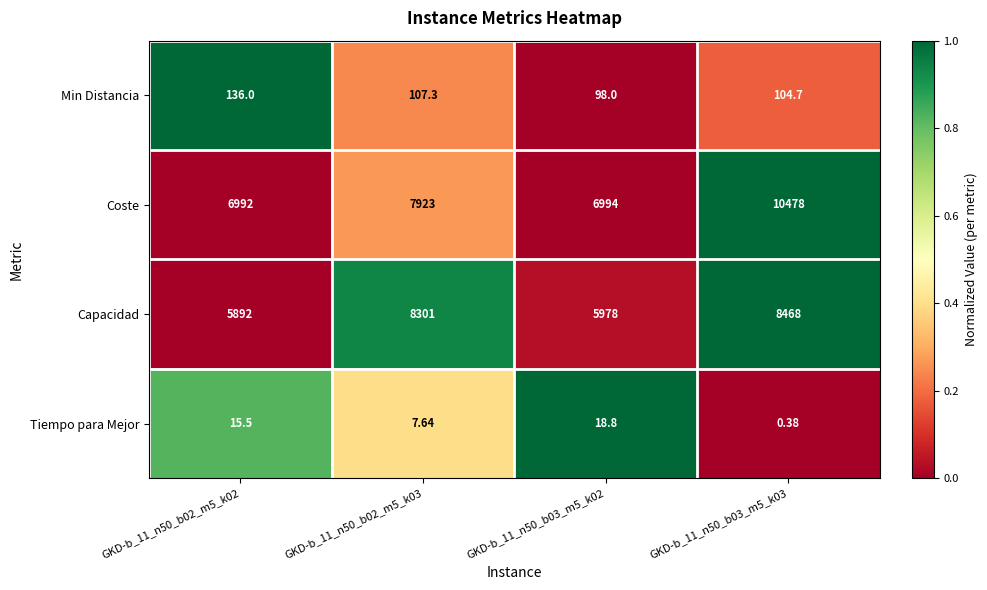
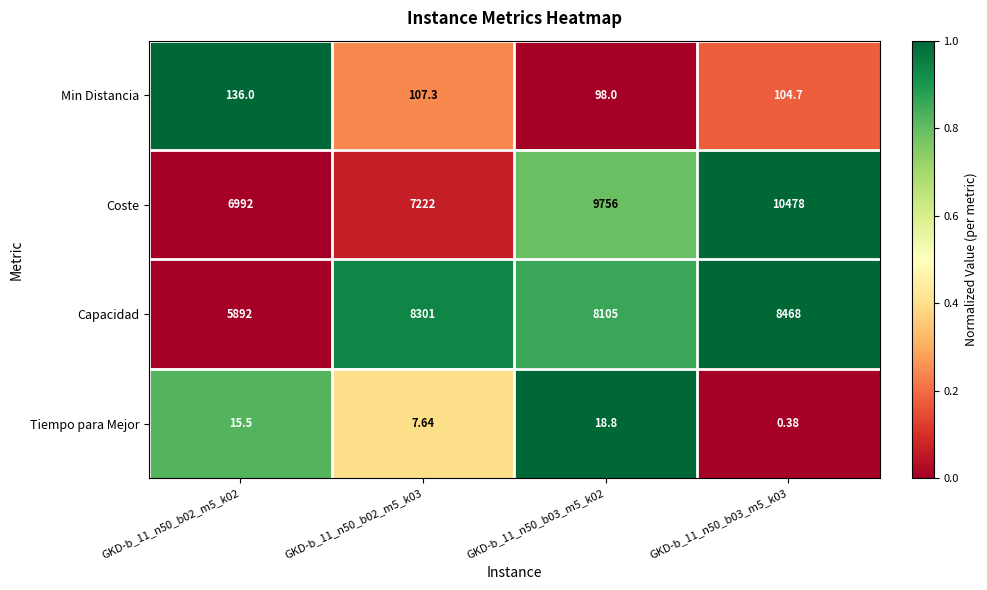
Coste, GKD-b_11_n50_b02_m5_k03: 7923 -> 7222
Coste, GKD-b_11_n50_b03_m5_k02: 6994 -> 9756
Capacidad, GKD-b_11_n50_b03_m5_k02: 5978 -> 8105
